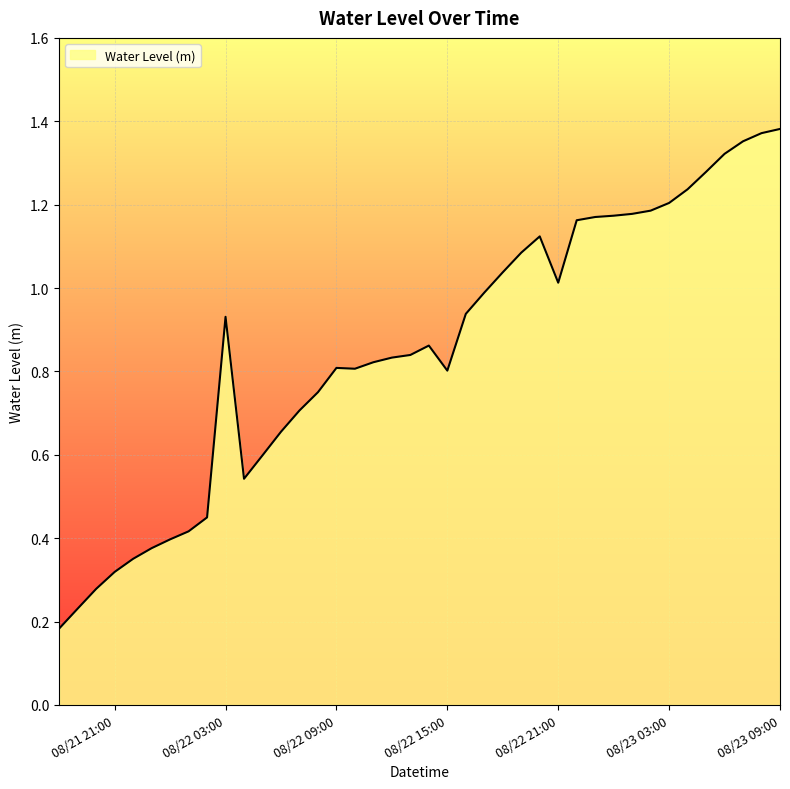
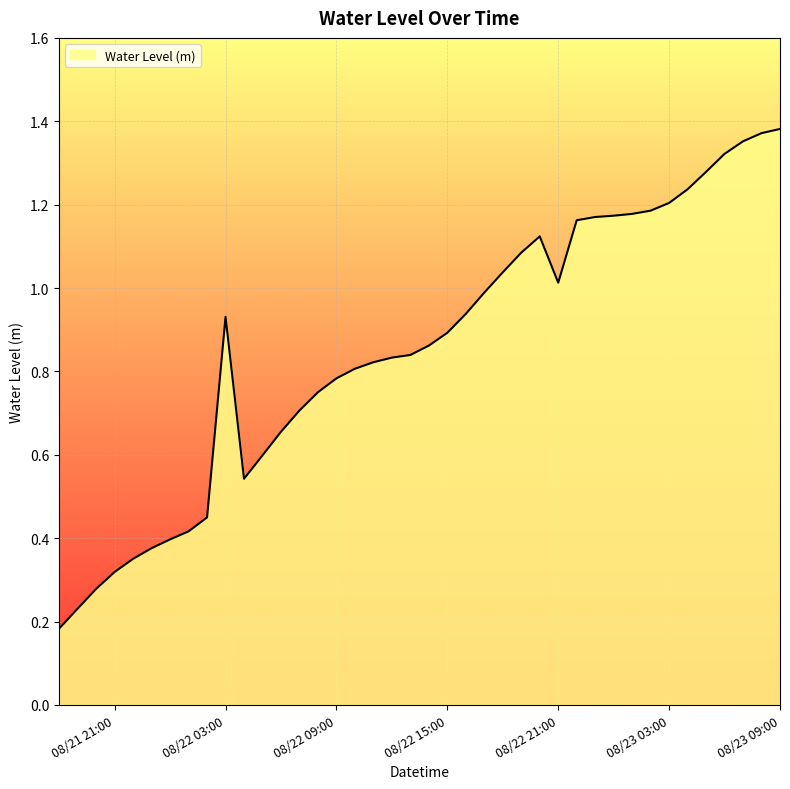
08/22 09:00: 0.81 -> 0.78
08/22 15:00: 0.80 -> 0.89
